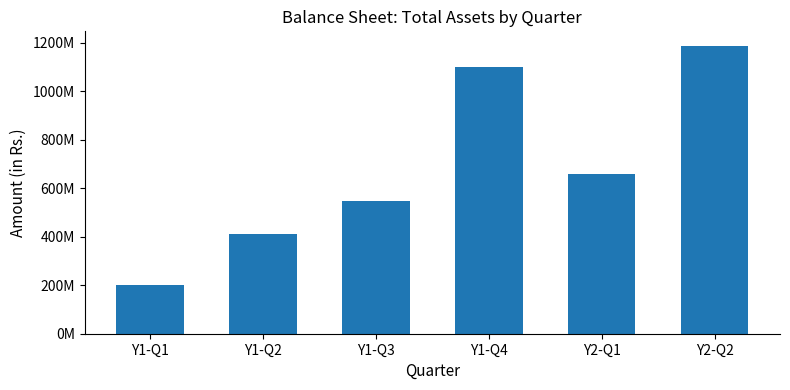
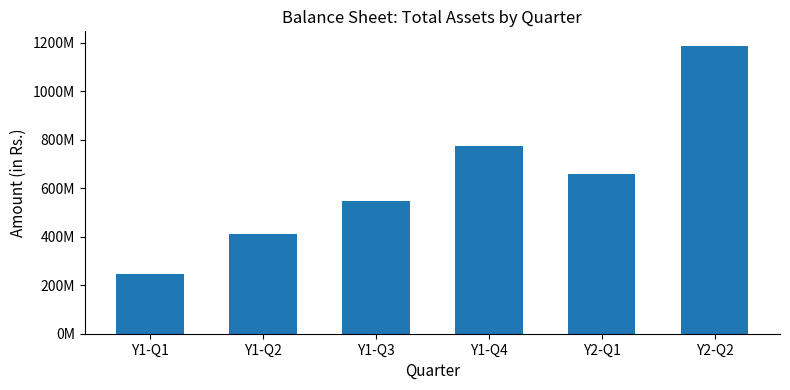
Y1-Q1: 200000000 -> 250000000
Y1-Q4: 1100000000 -> 770000000
